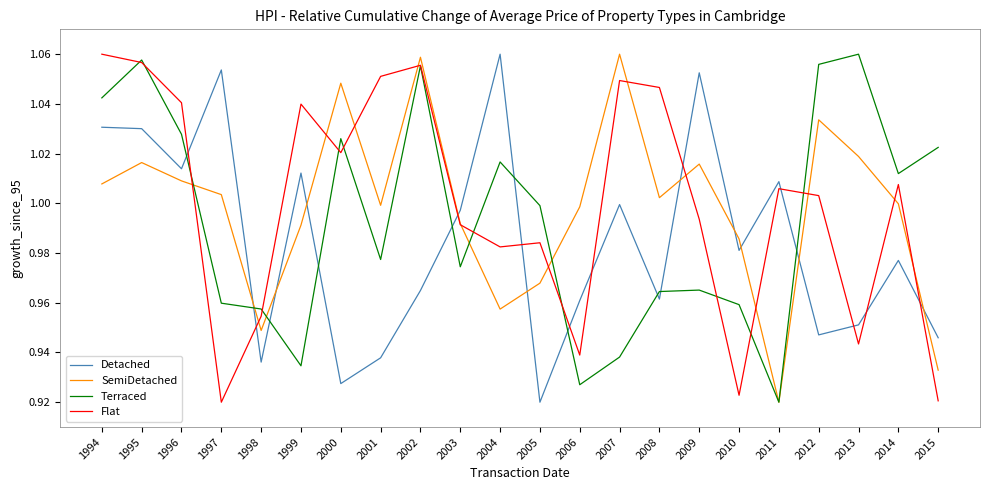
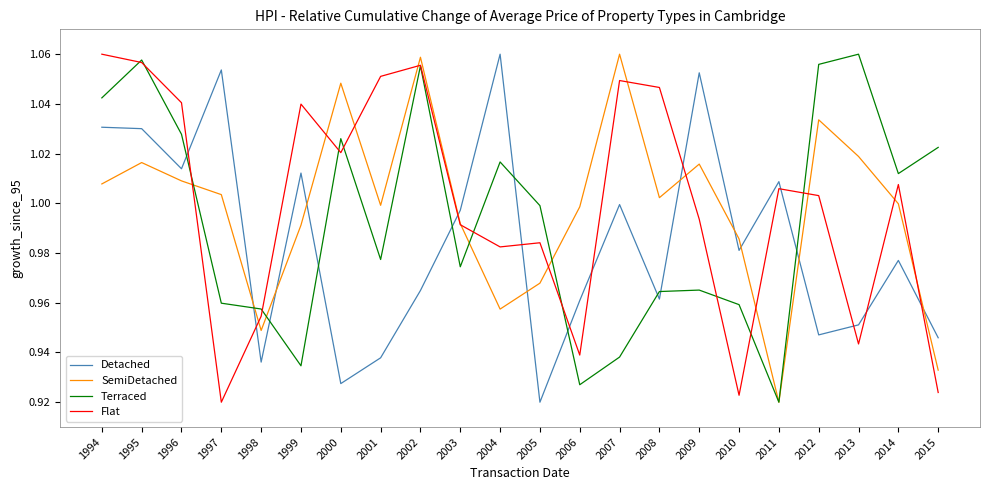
Flat, 2015: 0.921 -> 0.924
